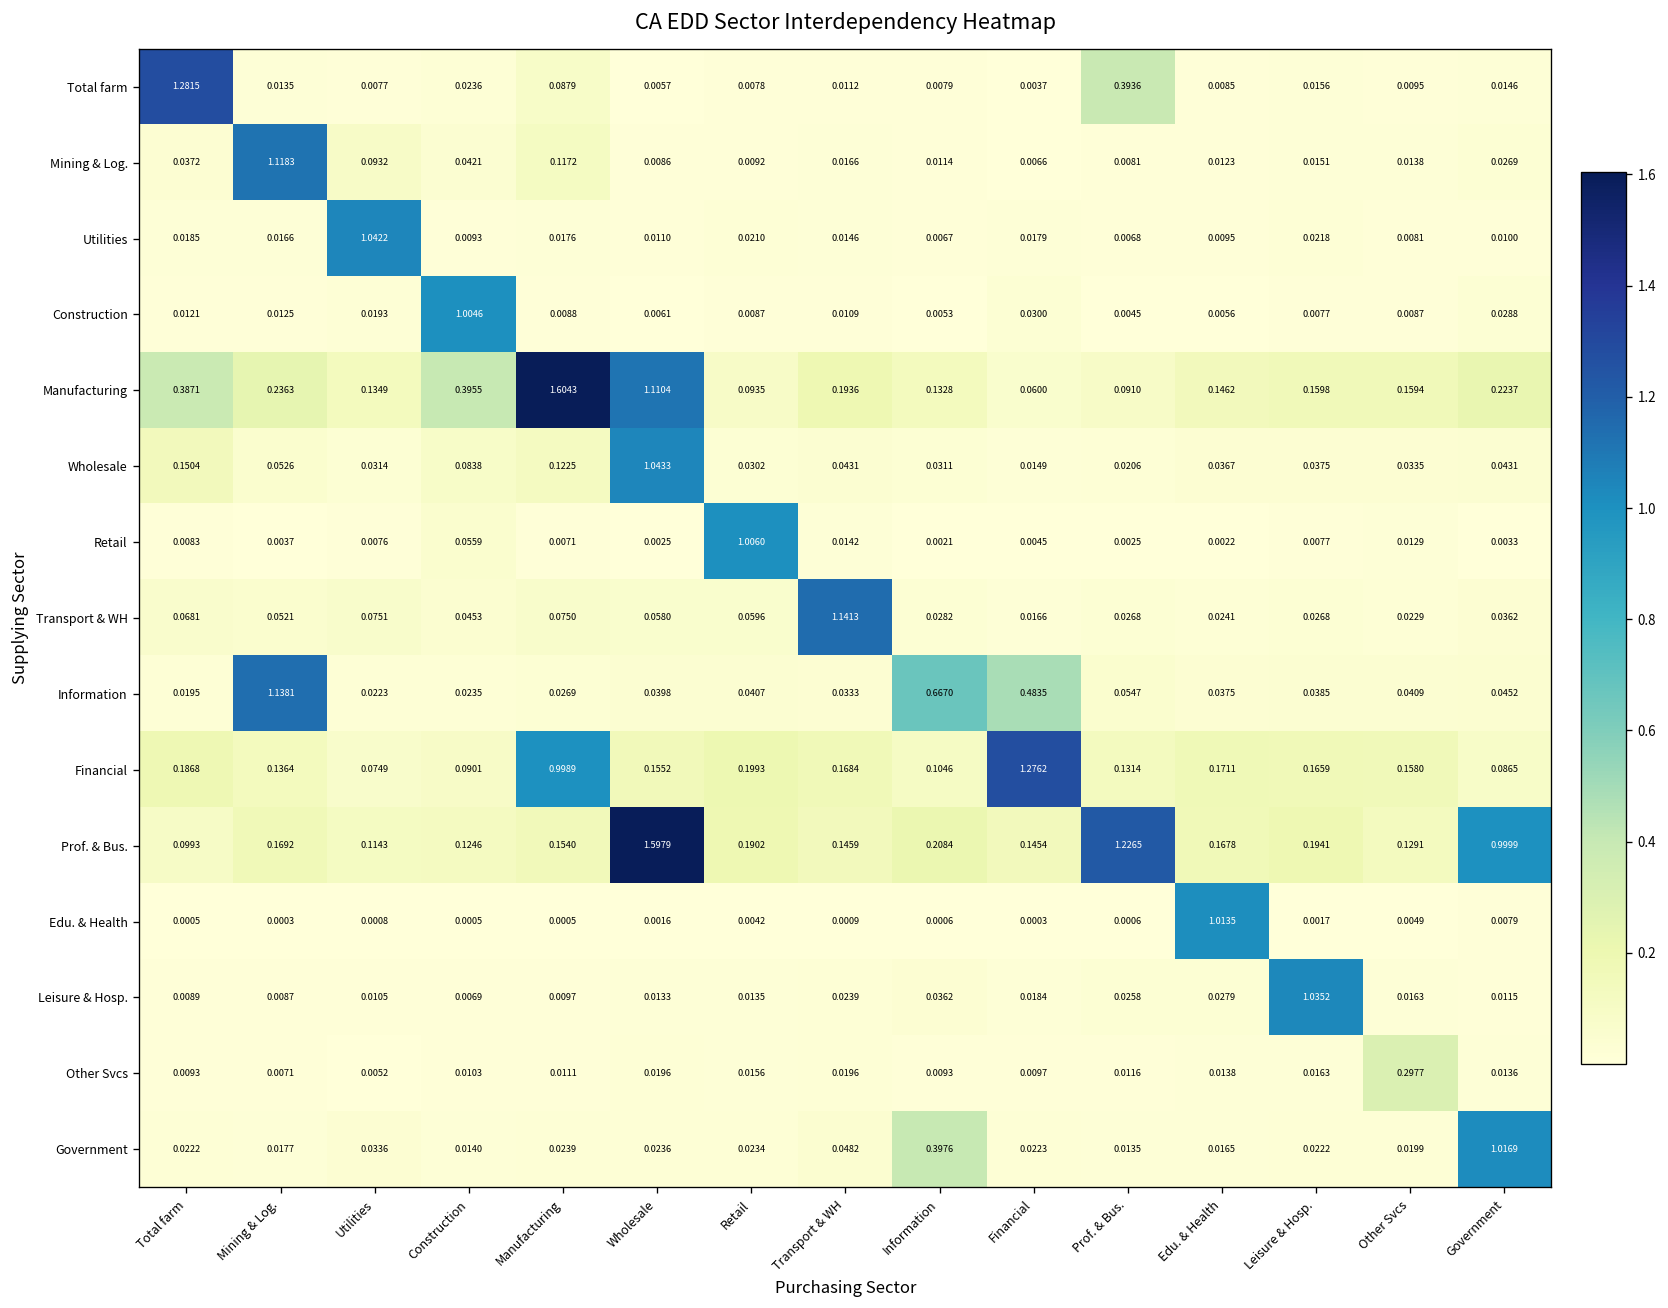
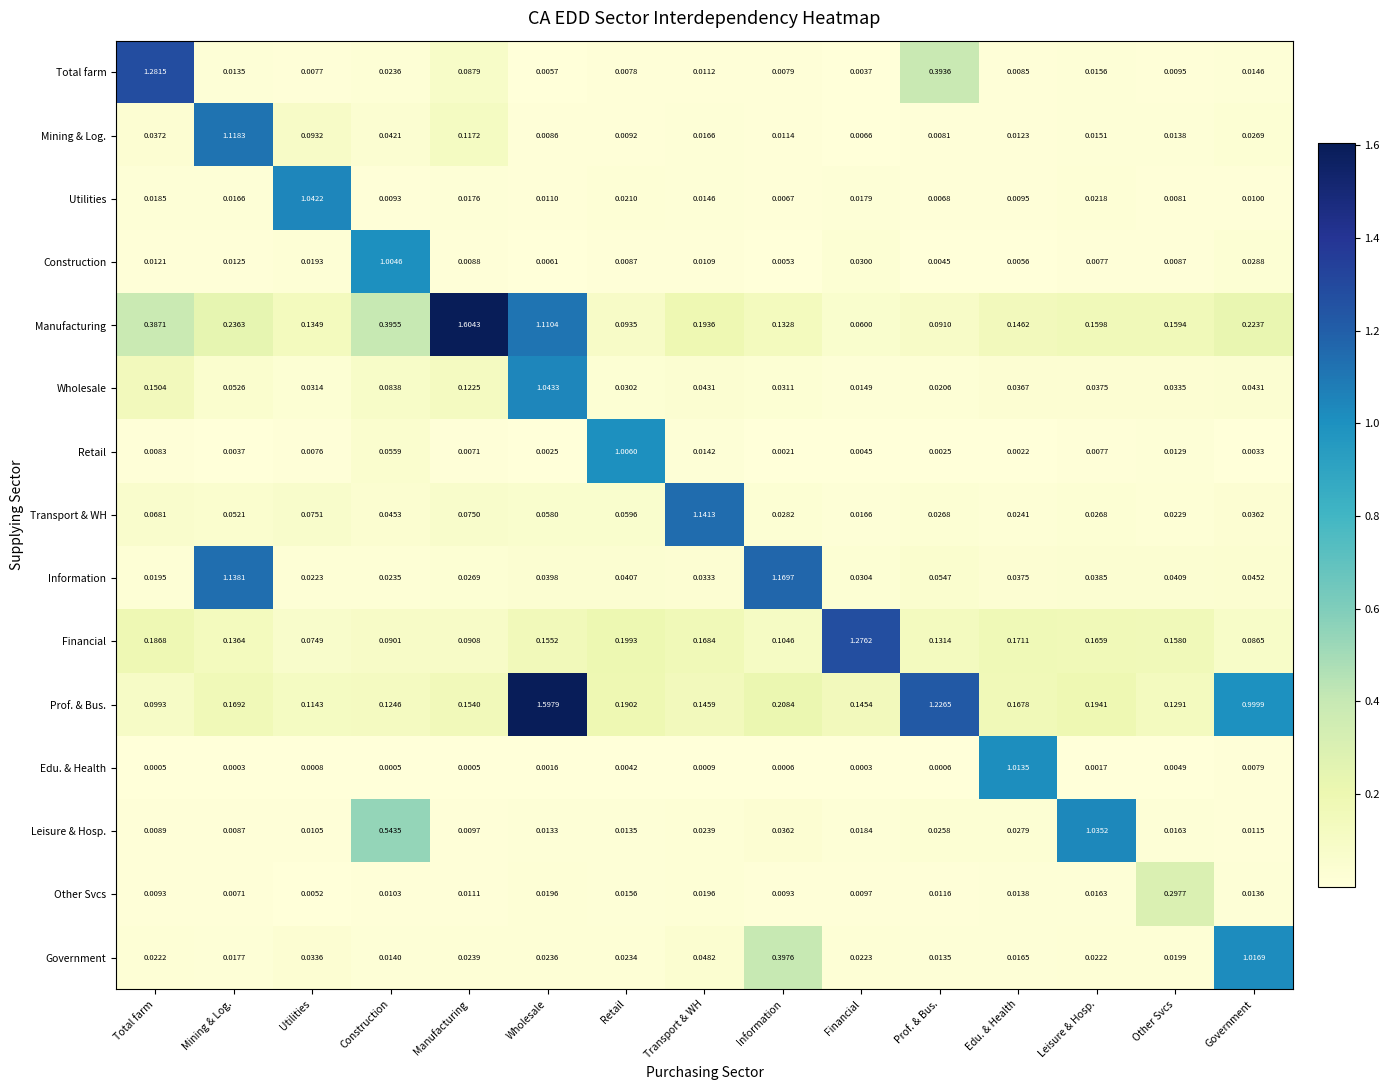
Information, Information: 0.6670 -> 1.1697
Information, Financial: 0.4835 -> 0.0304
Financial, Manufacturing: 0.9989 -> 0.0908
Leisure & Hosp., Construction: 0.0069 -> 0.5435
